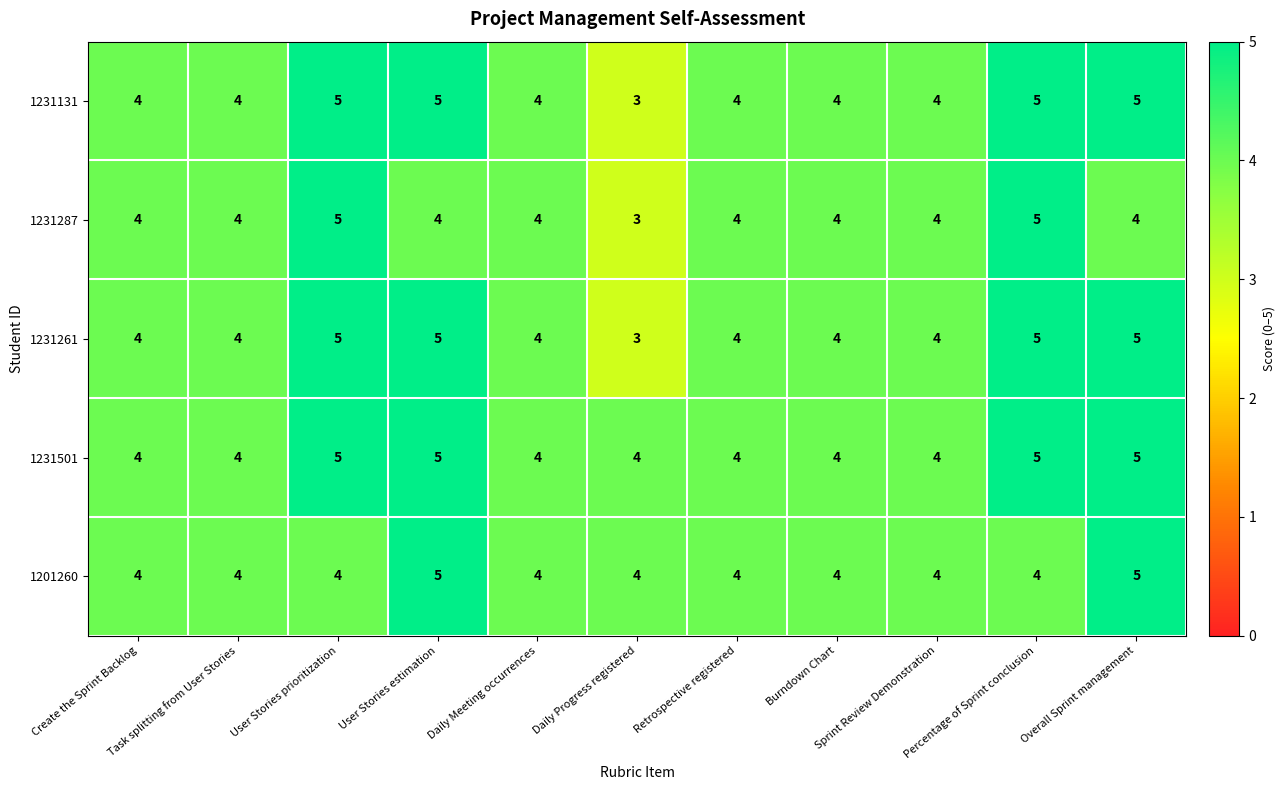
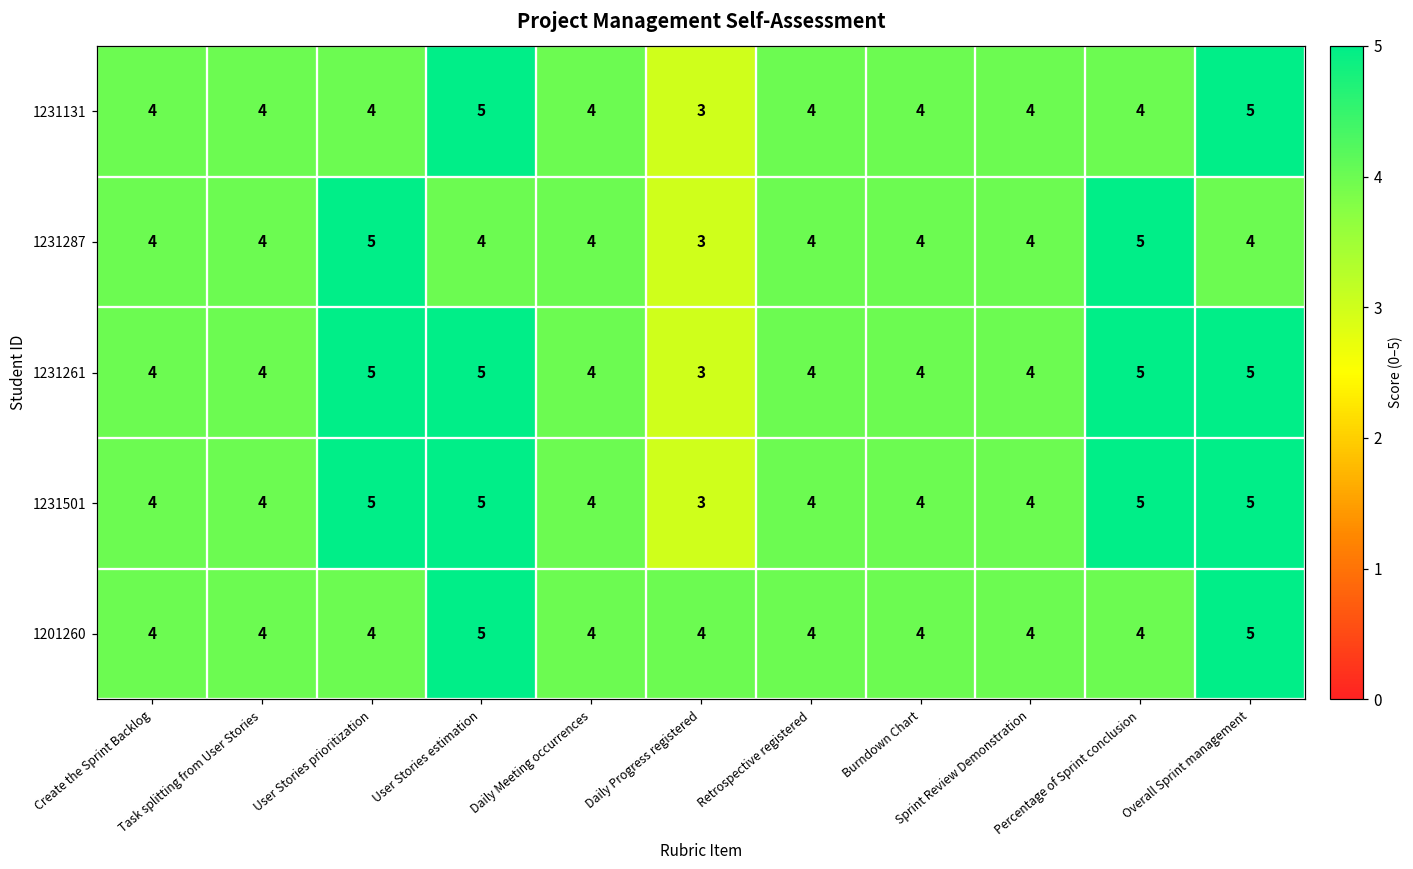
1231131, User Stories prioritization: 5 -> 4
1231131, Percentage of Sprint conclusion: 5 -> 4
1231501, Daily Progress registered: 4 -> 3
